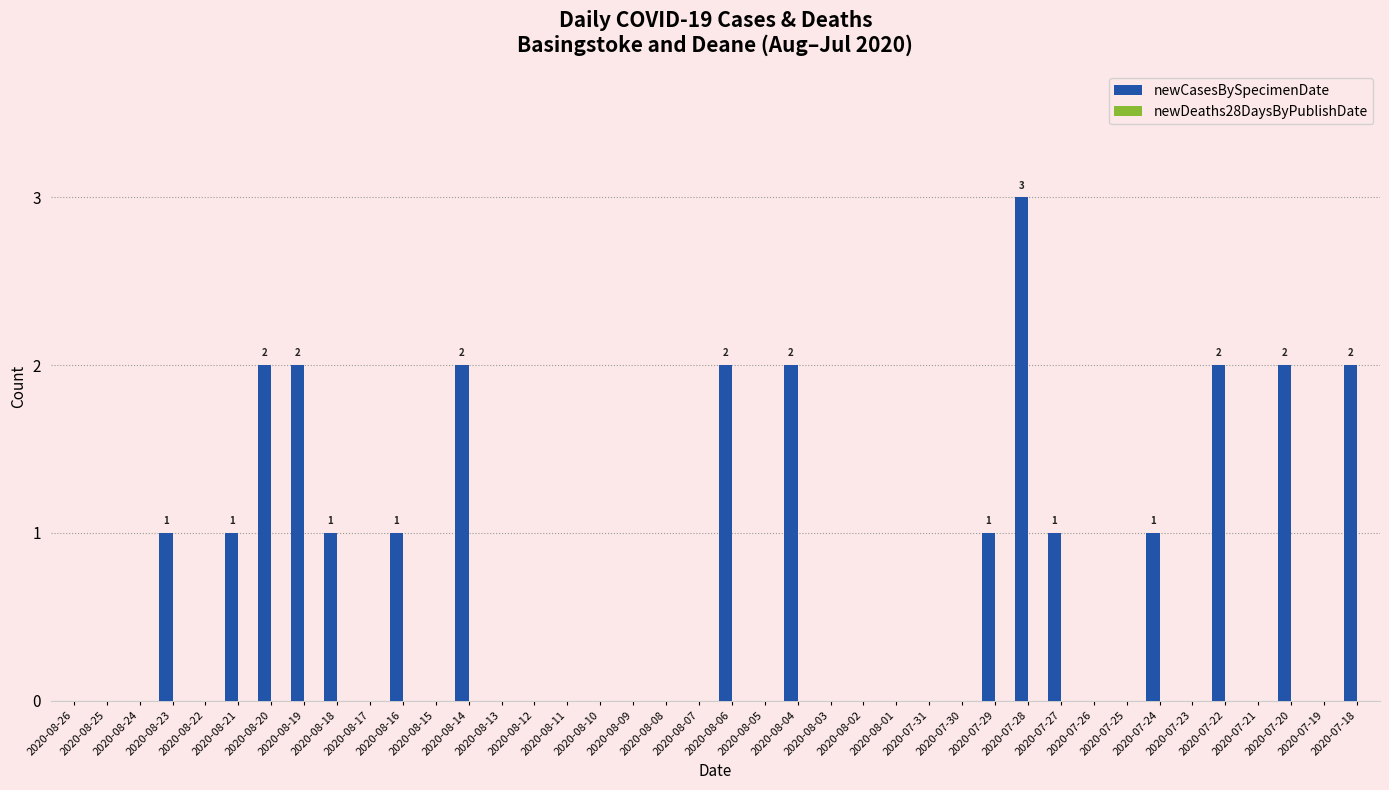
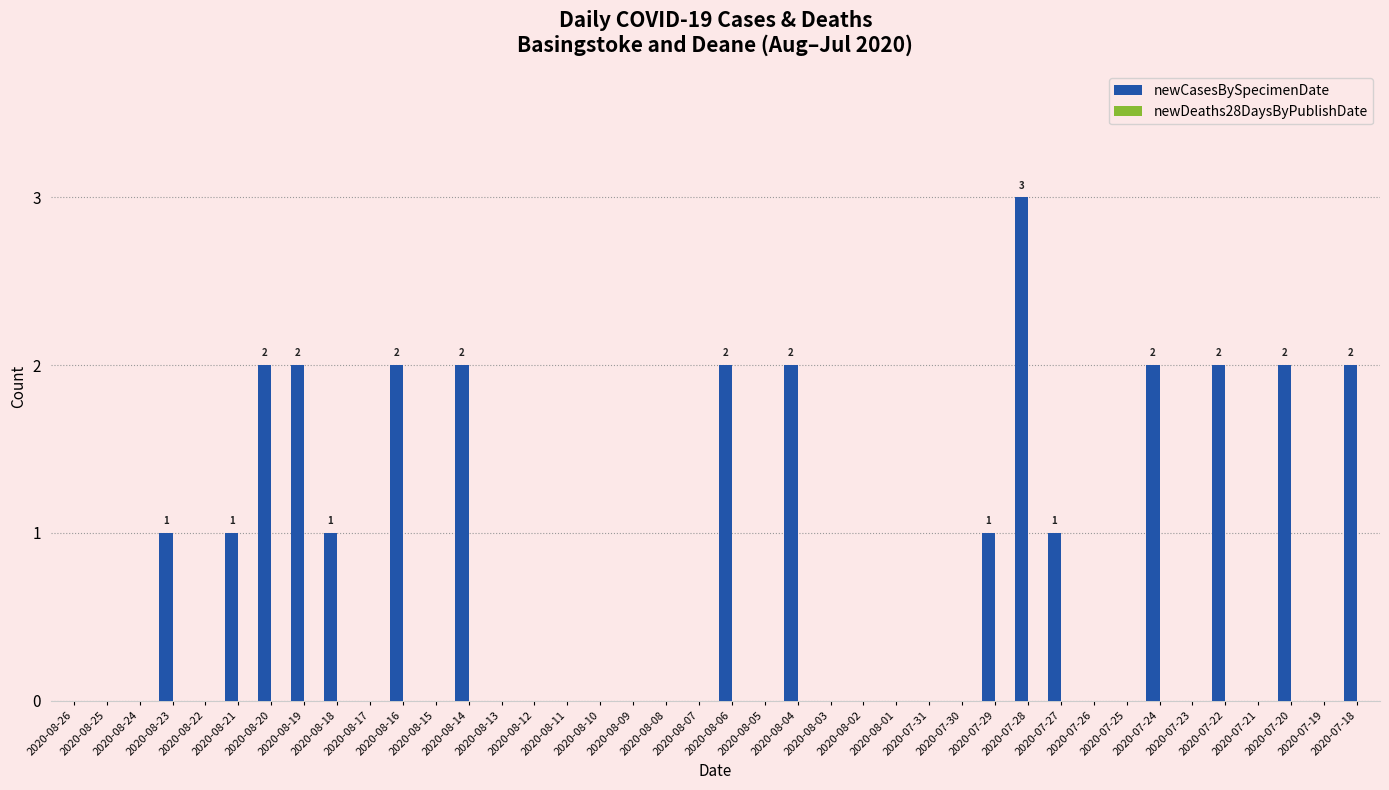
newCasesBySpecimenDate, 2020-08-16: 1 -> 2
newCasesBySpecimenDate, 2020-07-24: 1 -> 2
